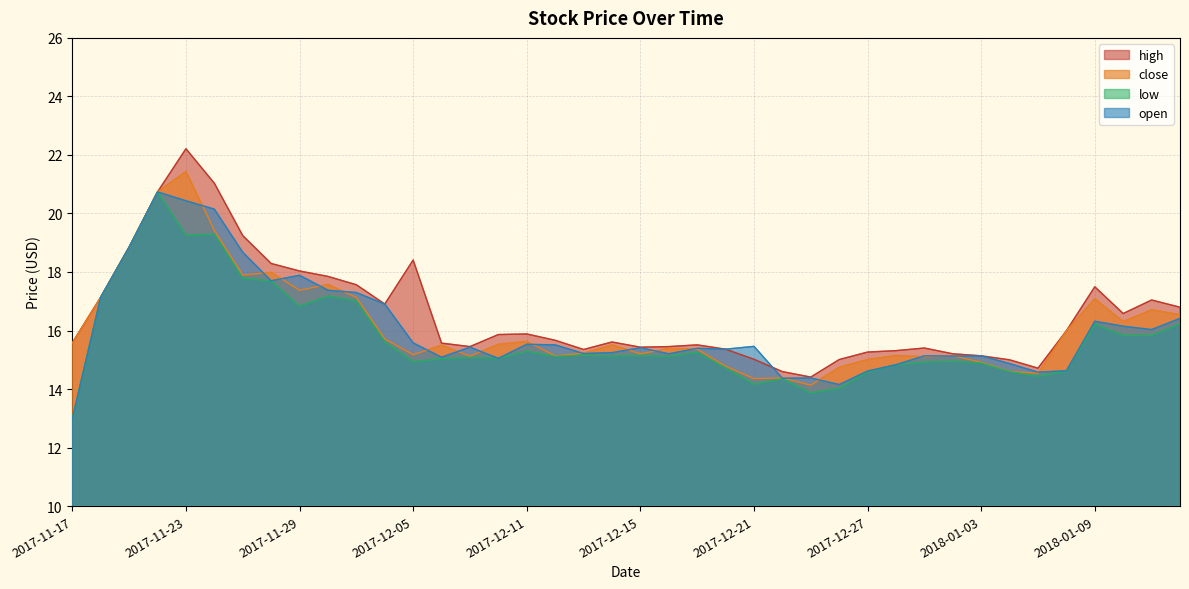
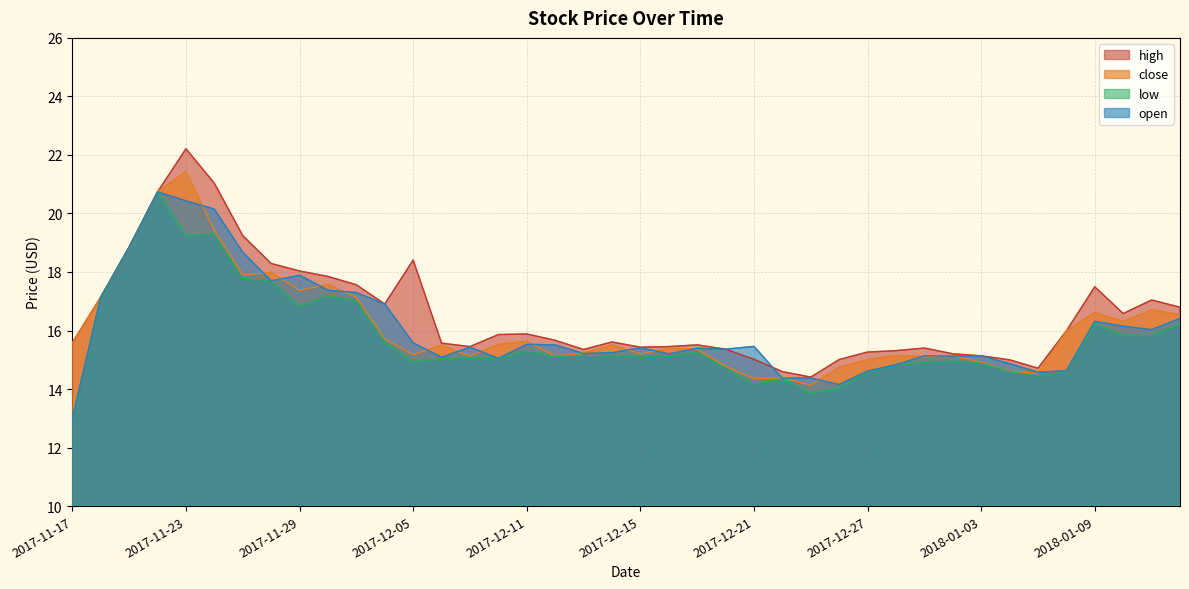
close, 2018-01-09: 17.1 -> 16.6
